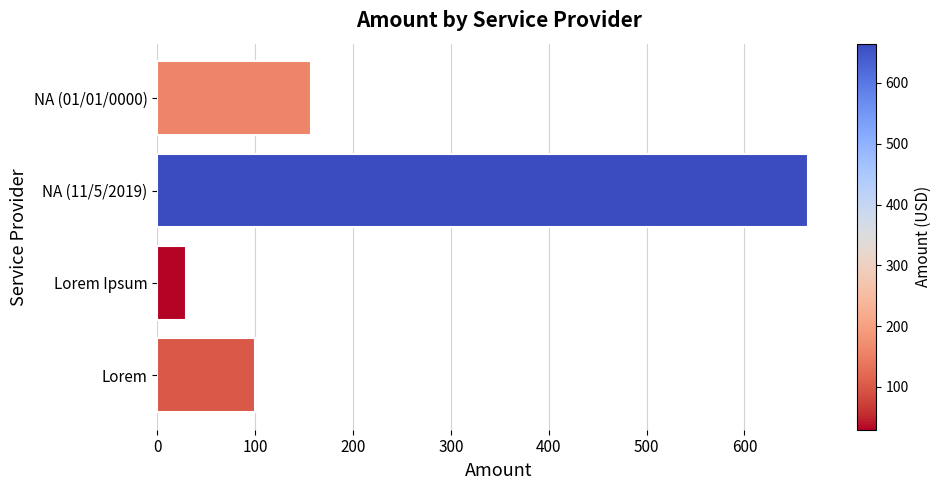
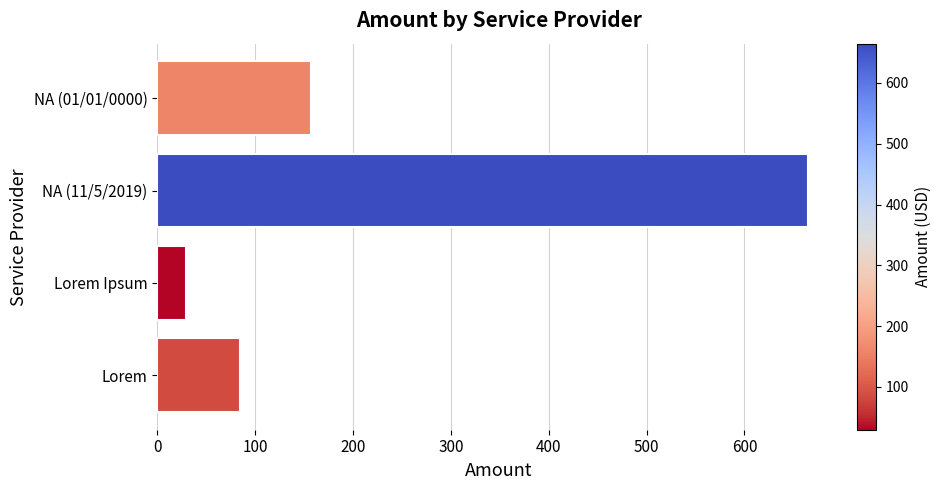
Lorem: 100 -> 80
